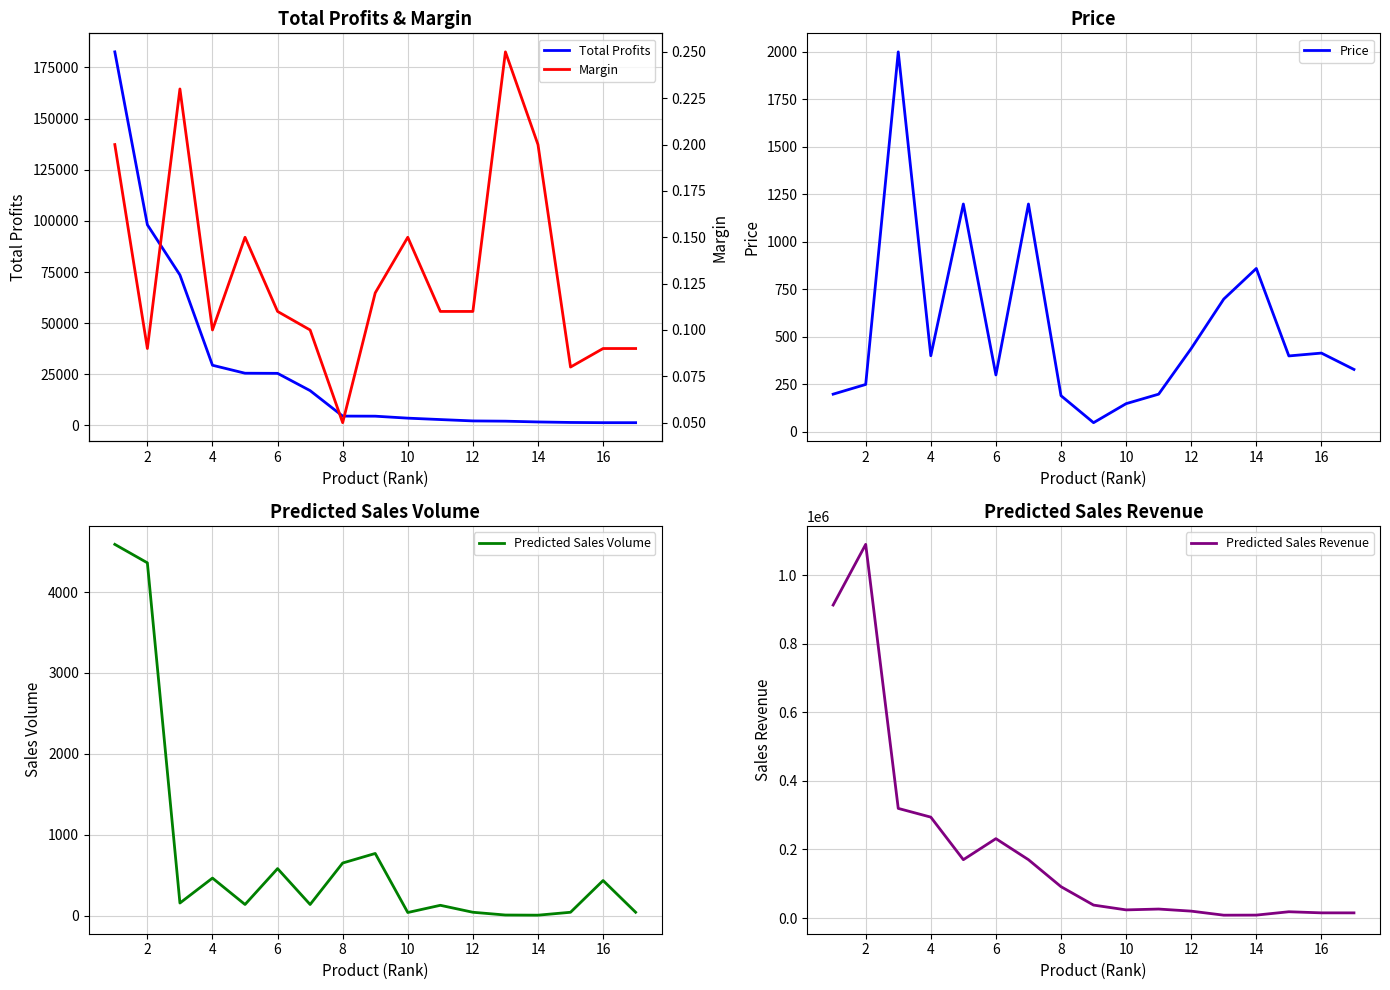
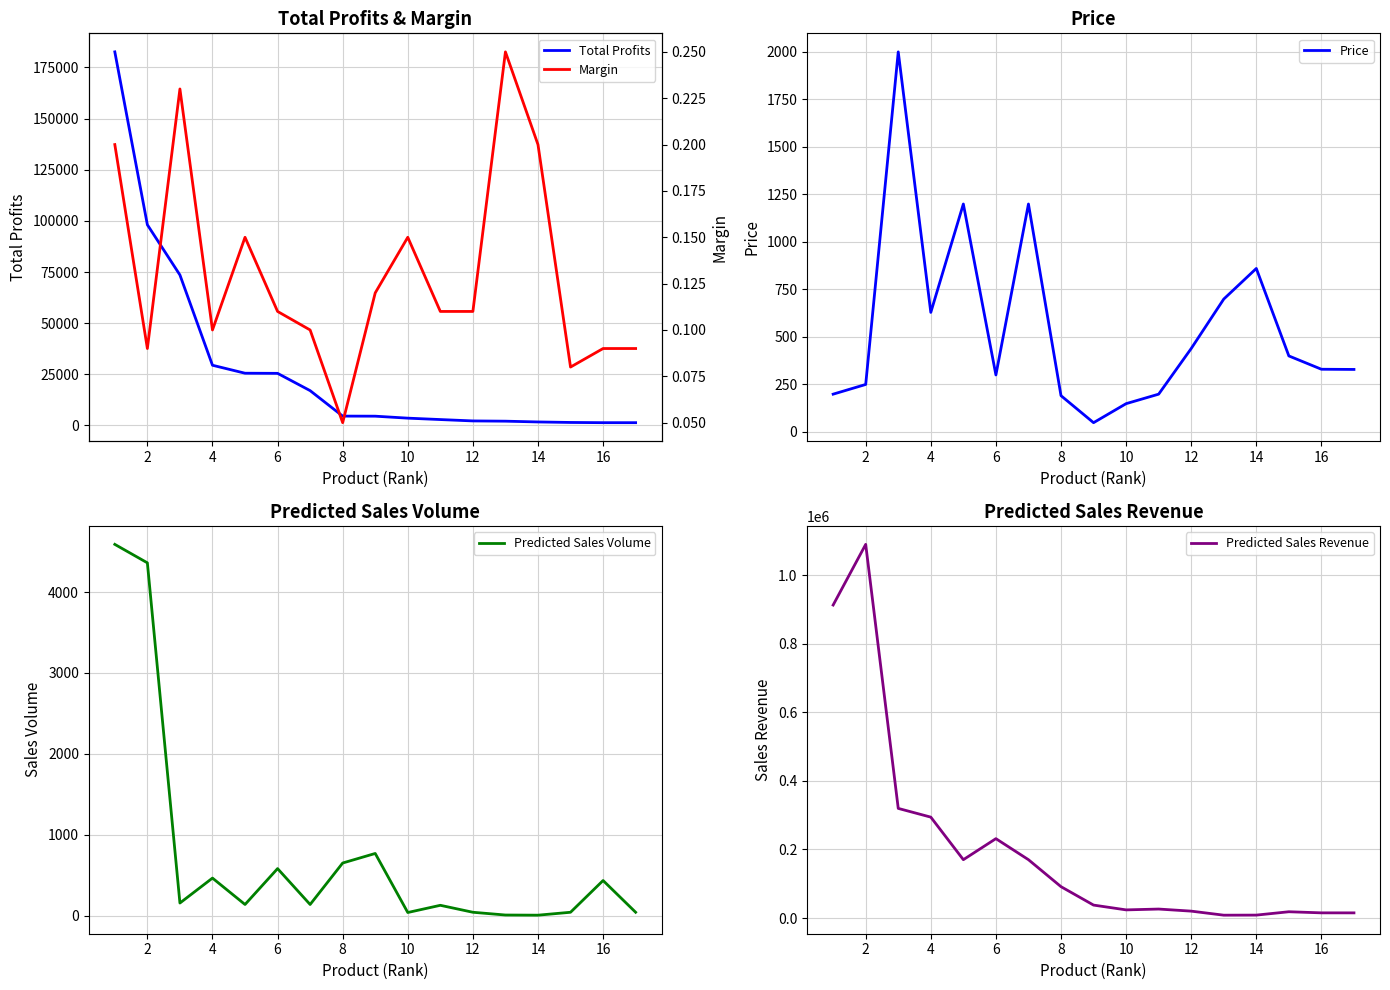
Price, 4: 400 -> 630
Price, 16: 420 -> 330
